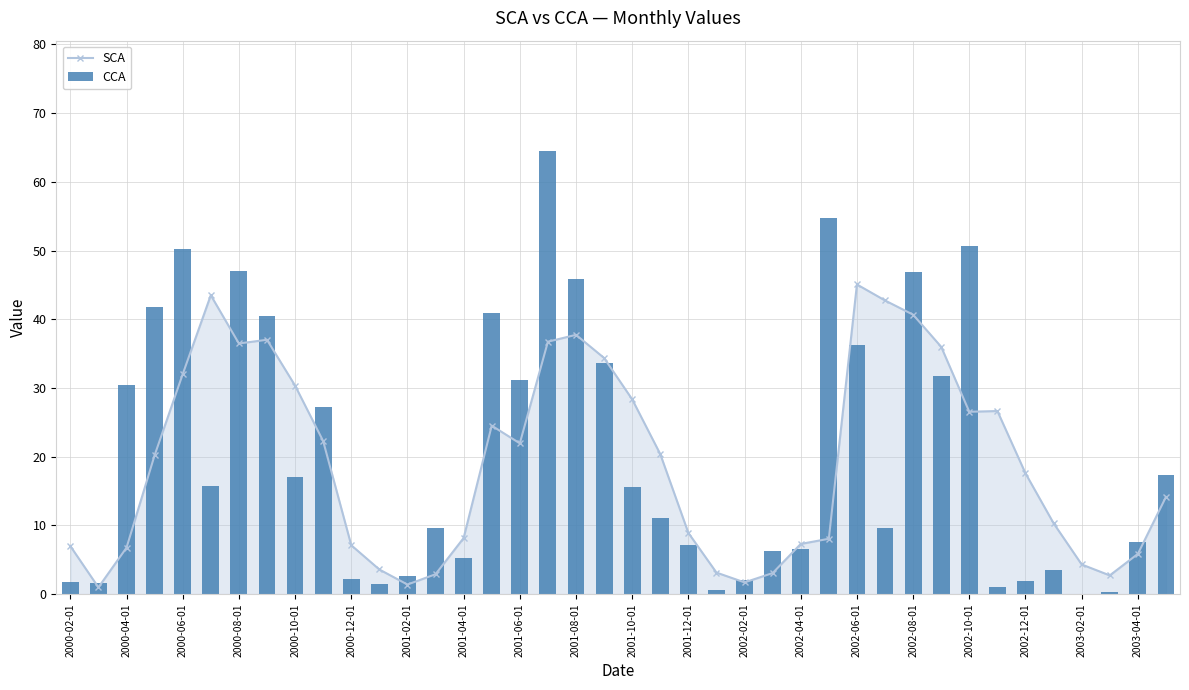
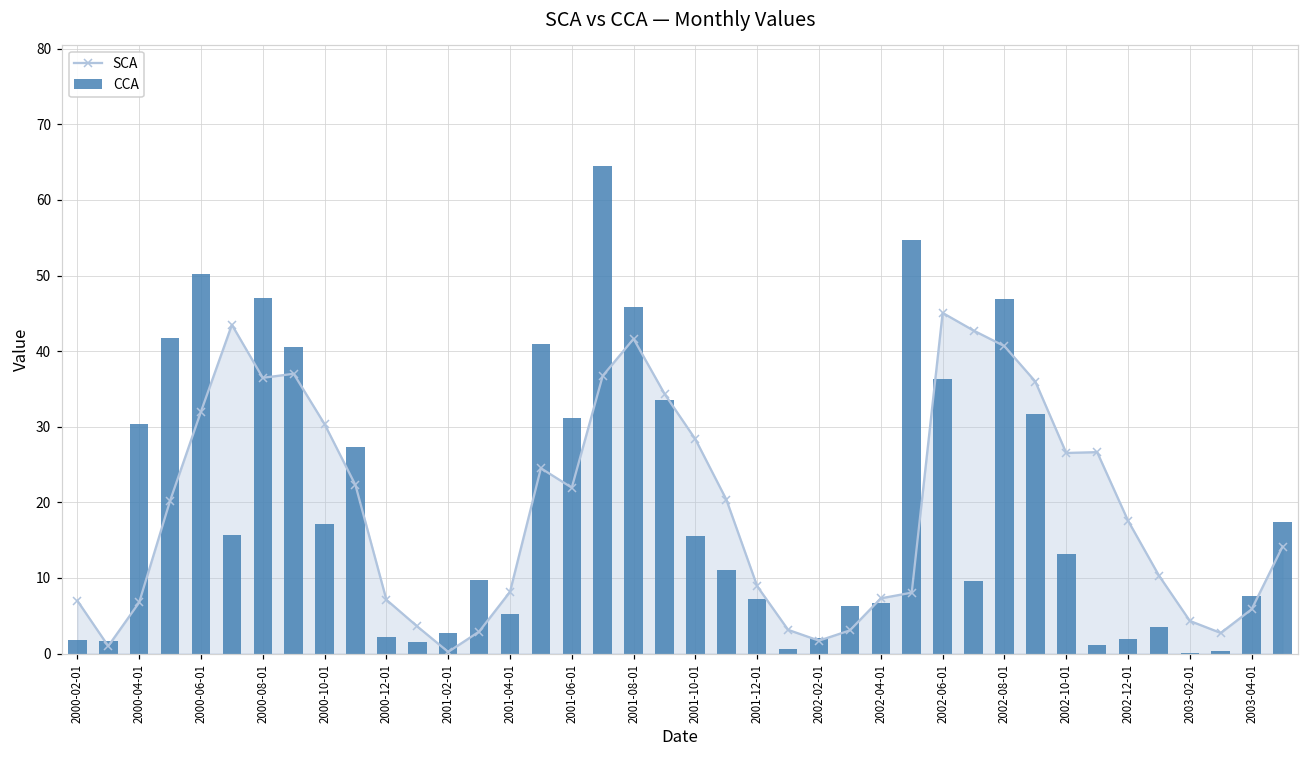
SCA, 2001-02-01: 1 -> 0
SCA, 2001-08-01: 38 -> 42
CCA, 2002-10-01: 51 -> 13
